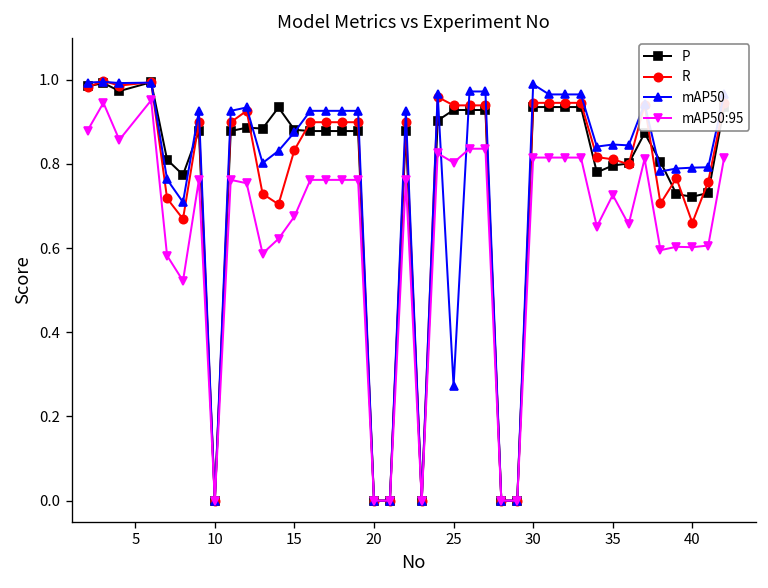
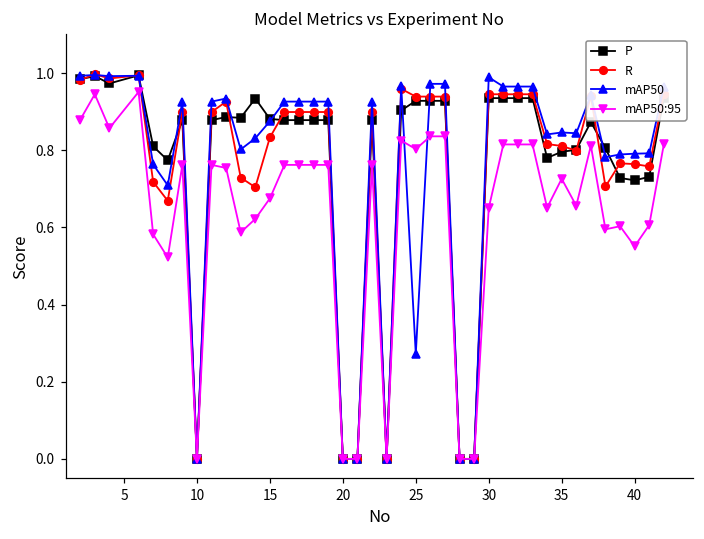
mAP50:95, 30: 0.82 -> 0.65
R, 40: 0.66 -> 0.76
mAP50:95, 40: 0.60 -> 0.55
